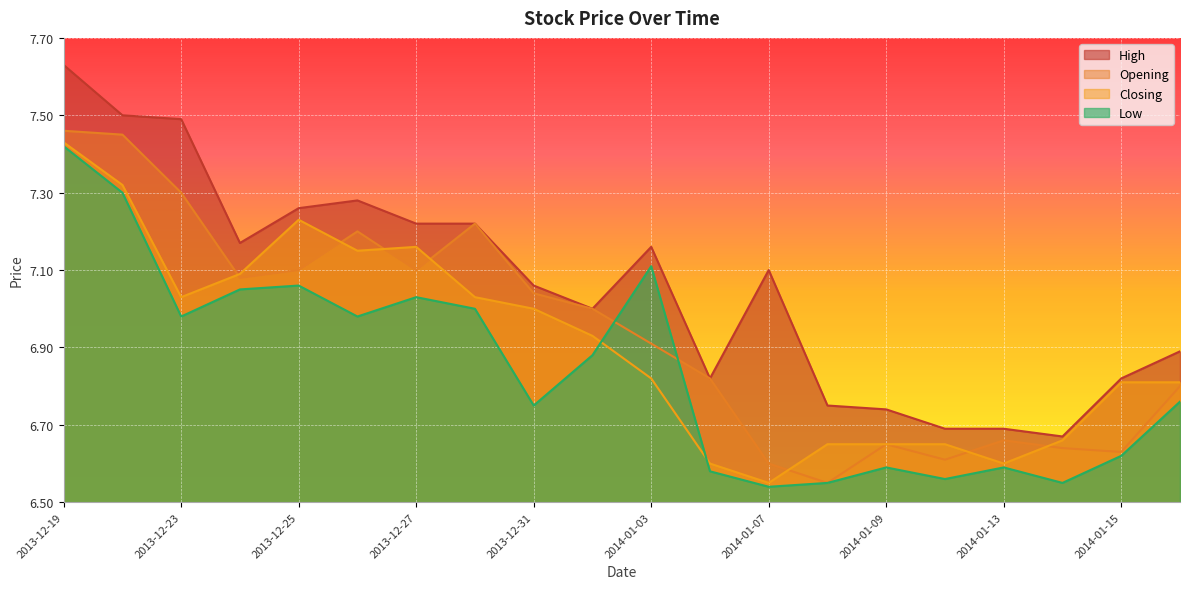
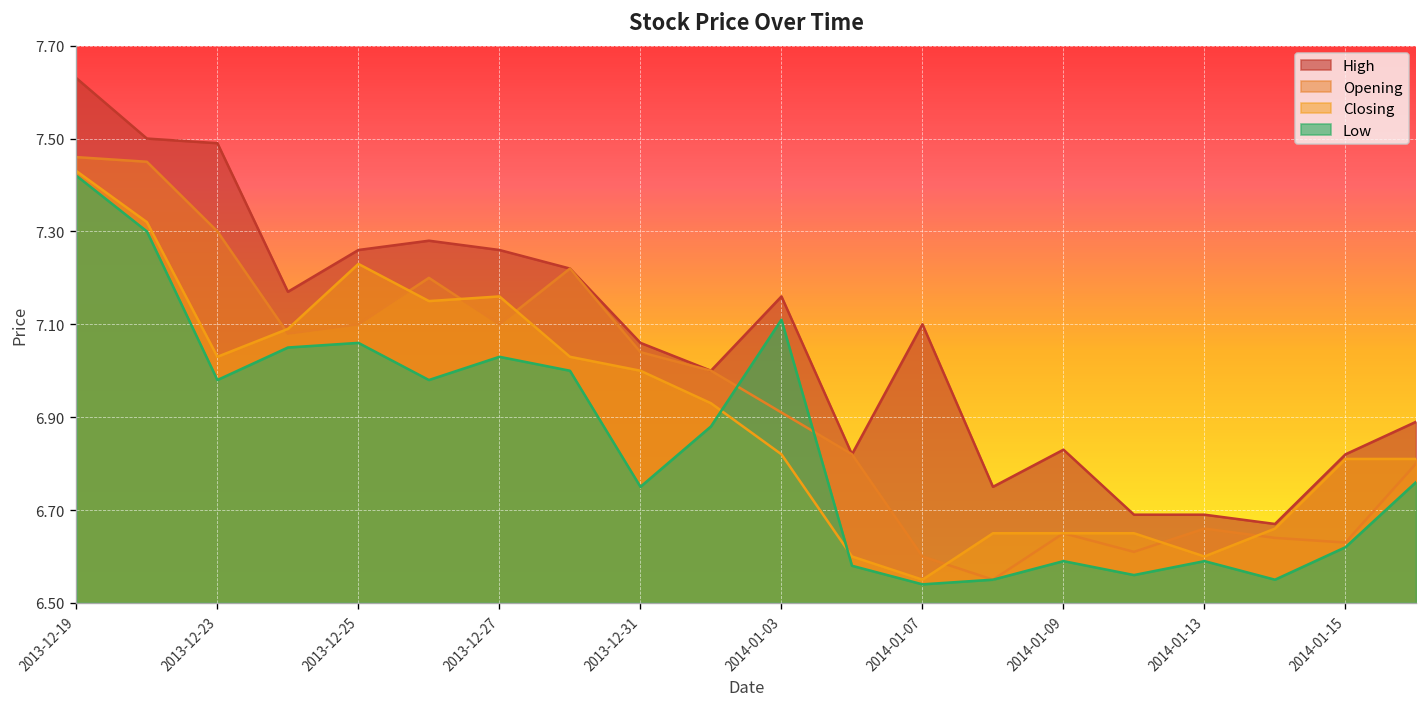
High, 2013-12-27: 7.22 -> 7.26
High, 2014-01-09: 6.74 -> 6.83
